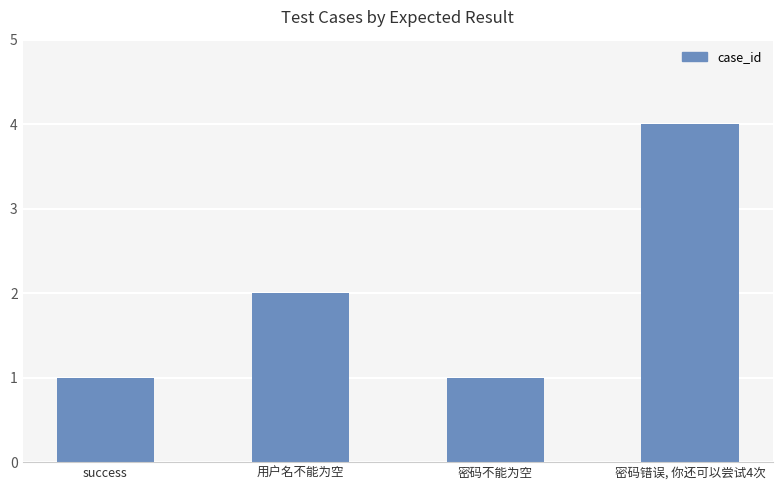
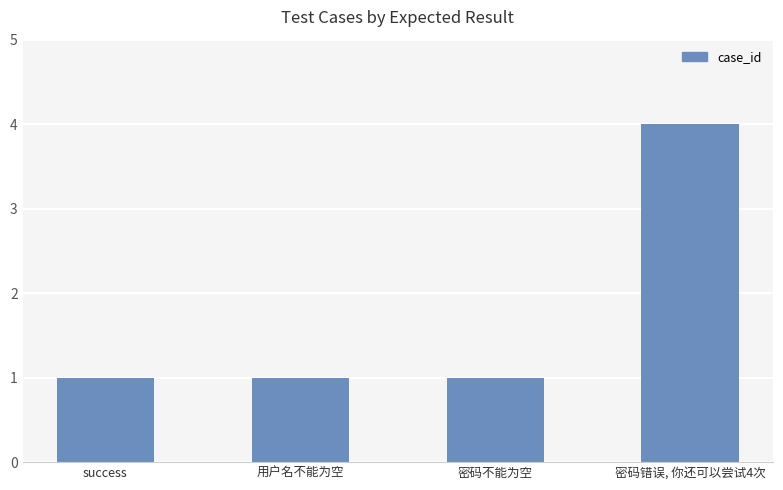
用户名不能为空: 2 -> 1
